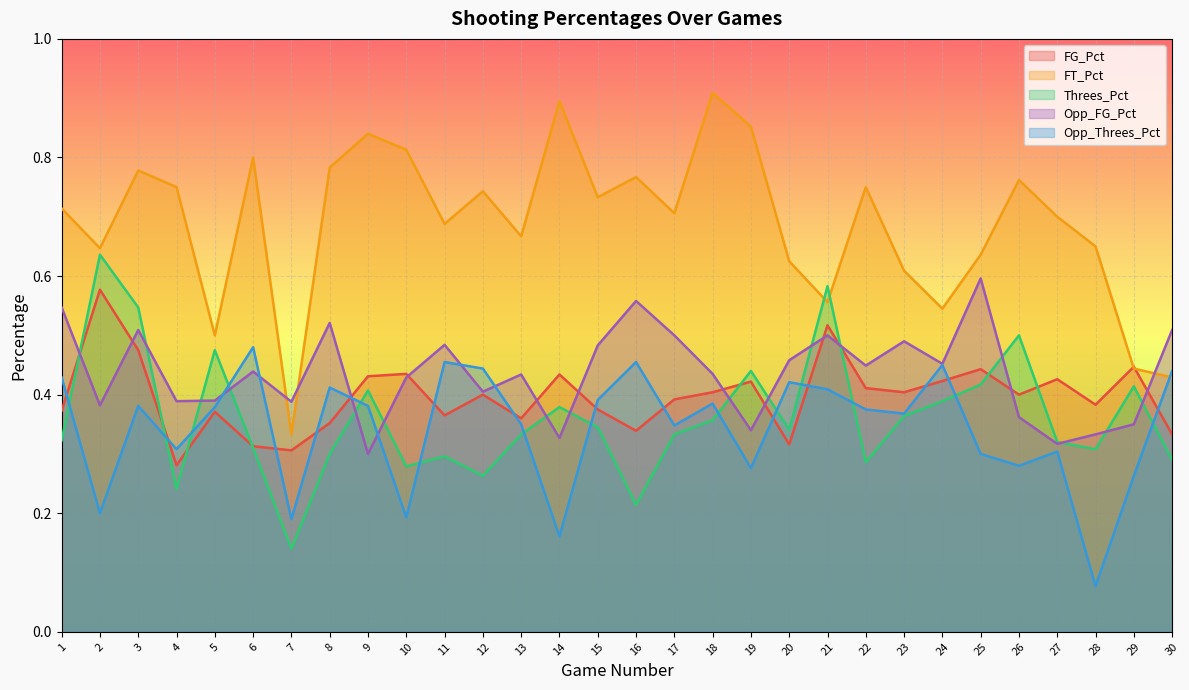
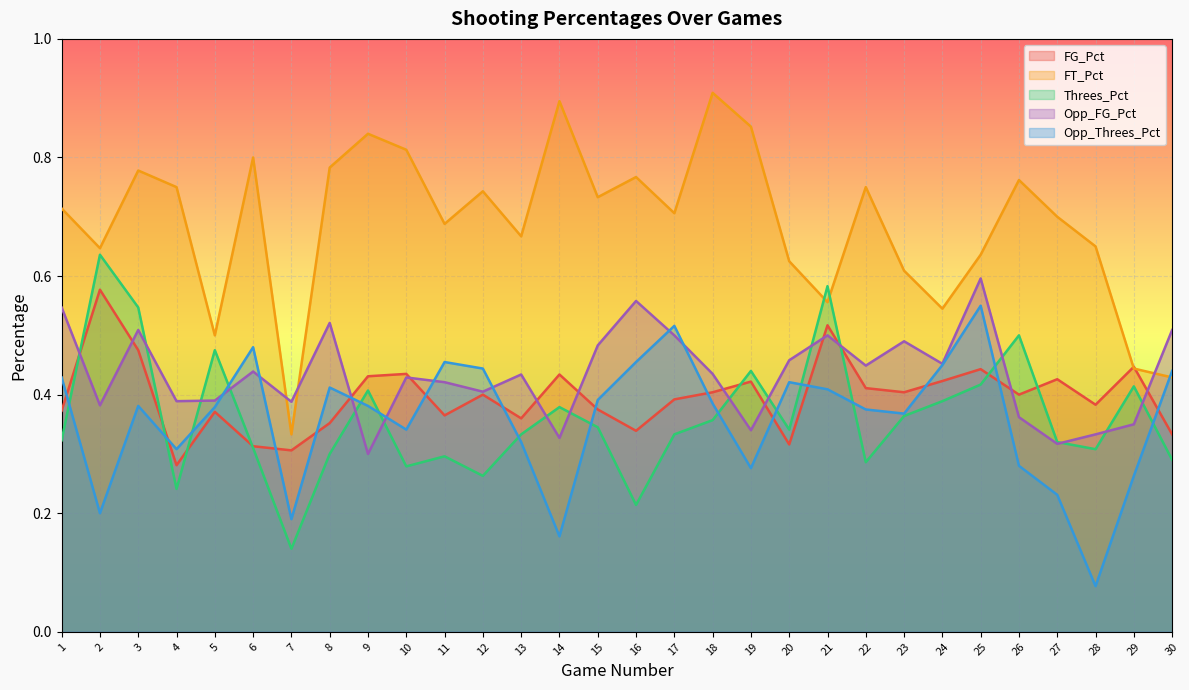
Opp_Threes_Pct, 10: 0.19 -> 0.34
Opp_FG_Pct, 11: 0.48 -> 0.42
Opp_Threes_Pct, 13: 0.35 -> 0.32
Opp_Threes_Pct, 17: 0.35 -> 0.52
Opp_Threes_Pct, 25: 0.30 -> 0.55
Opp_Threes_Pct, 27: 0.30 -> 0.23
